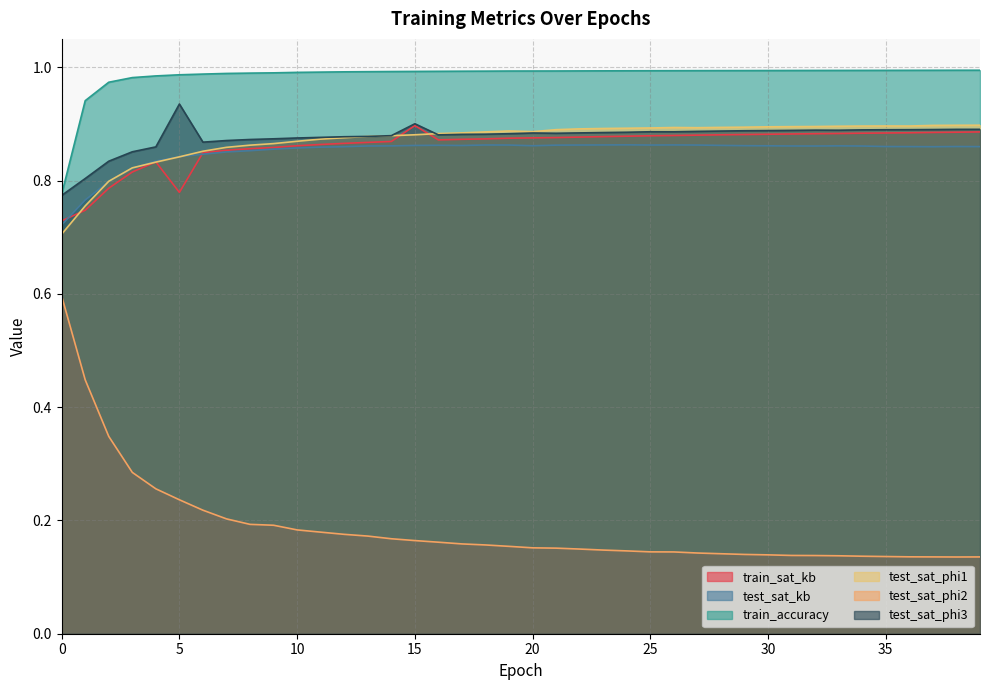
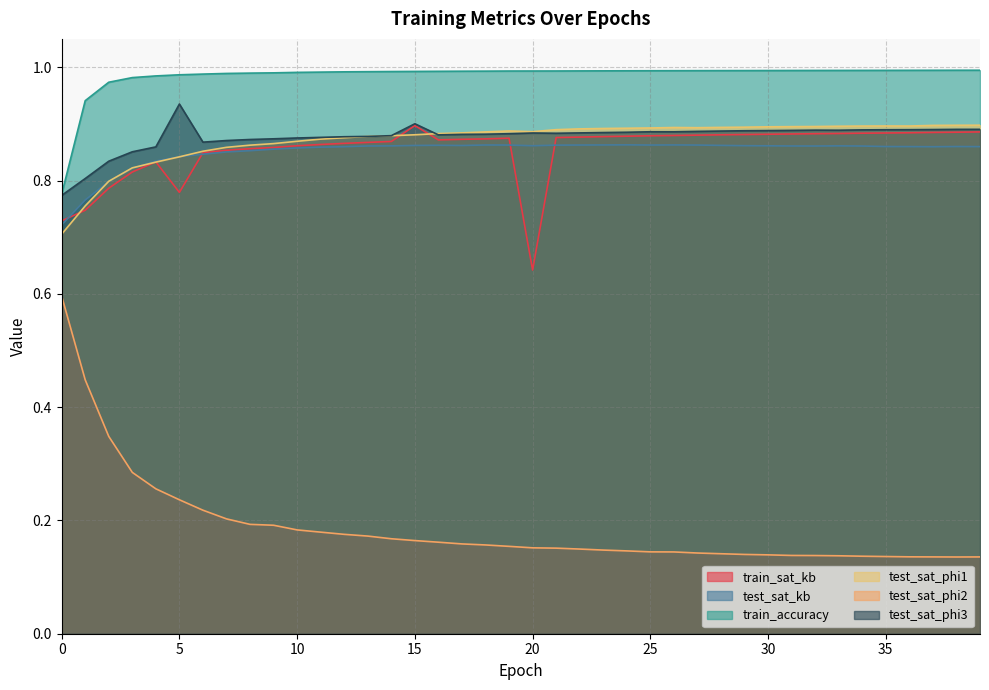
train_sat_kb, 20: 0.88 -> 0.64
